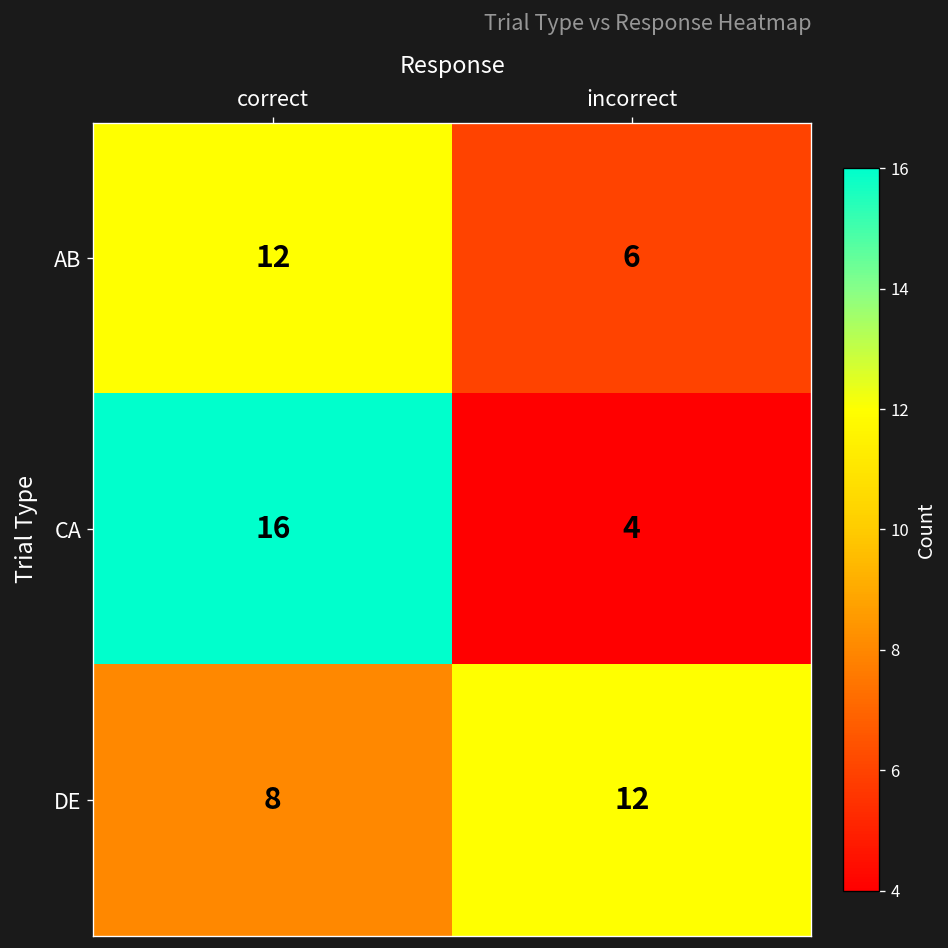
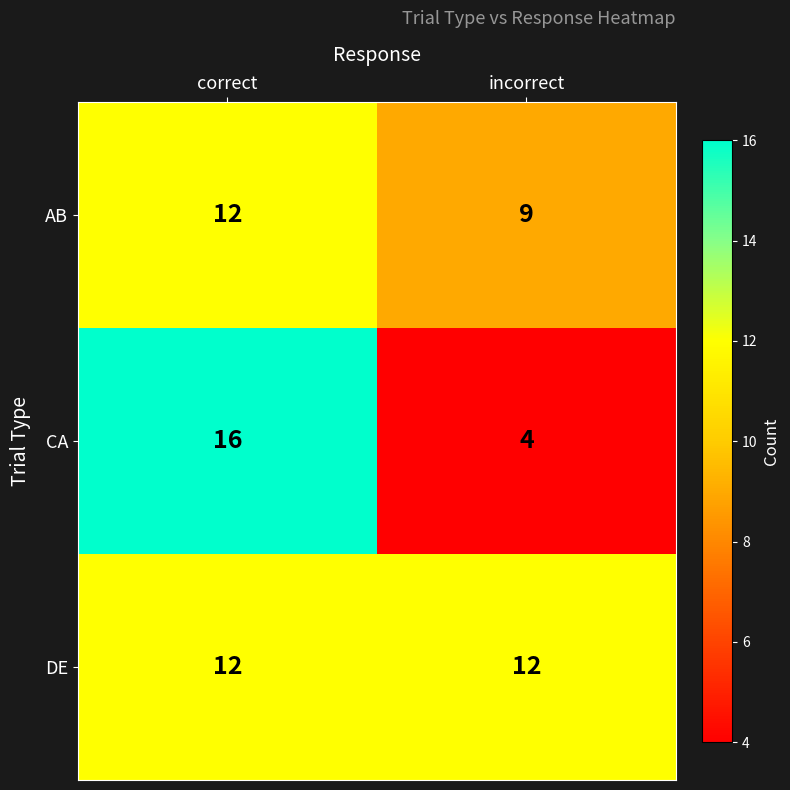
AB, incorrect: 6 -> 9
DE, correct: 8 -> 12
